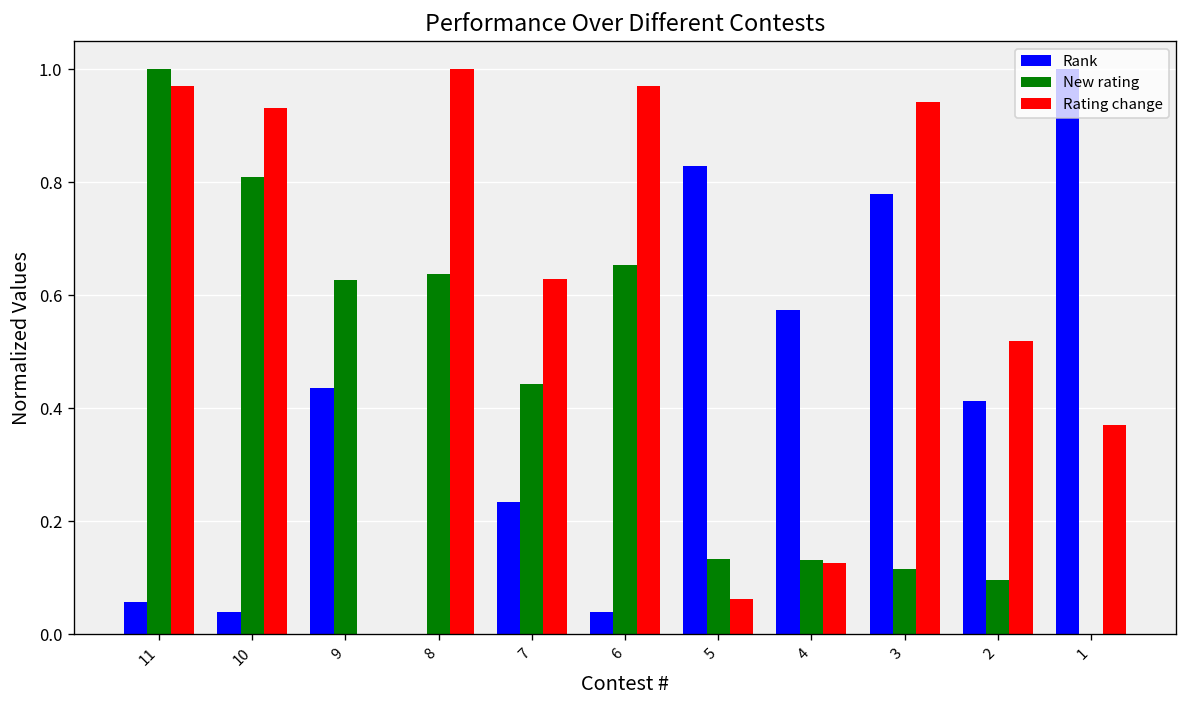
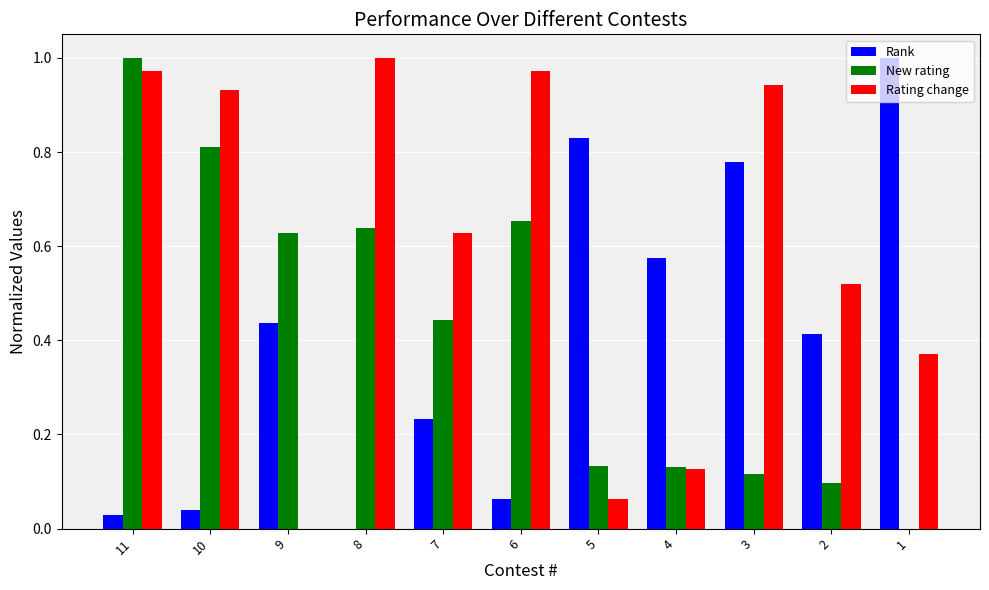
Rank, 11: 0.06 -> 0.03
Rank, 6: 0.04 -> 0.06
